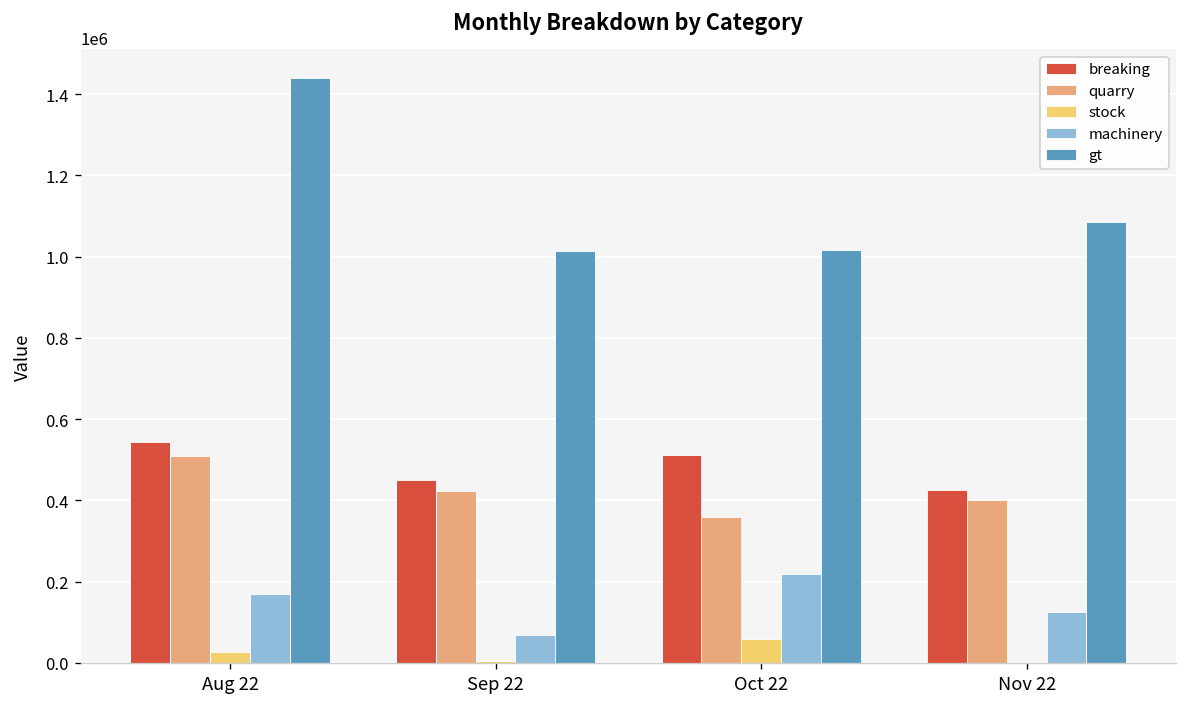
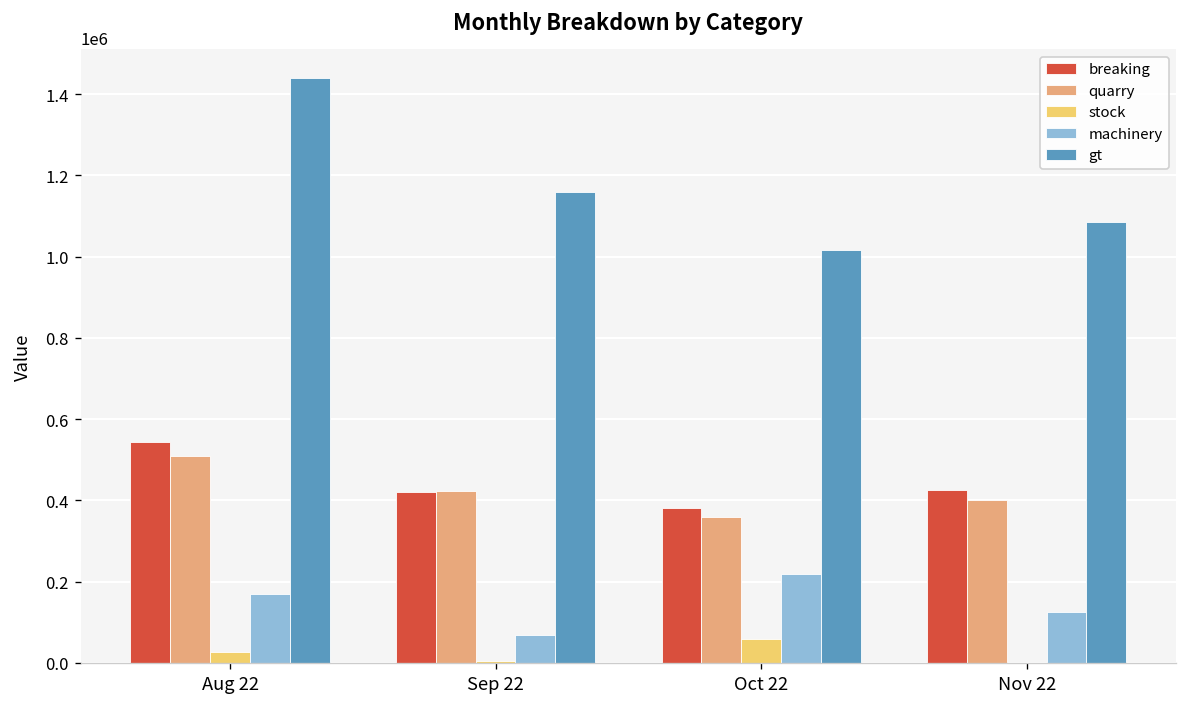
breaking, Sep 22: 450000 -> 420000
gt, Sep 22: 1010000 -> 1160000
breaking, Oct 22: 510000 -> 380000
